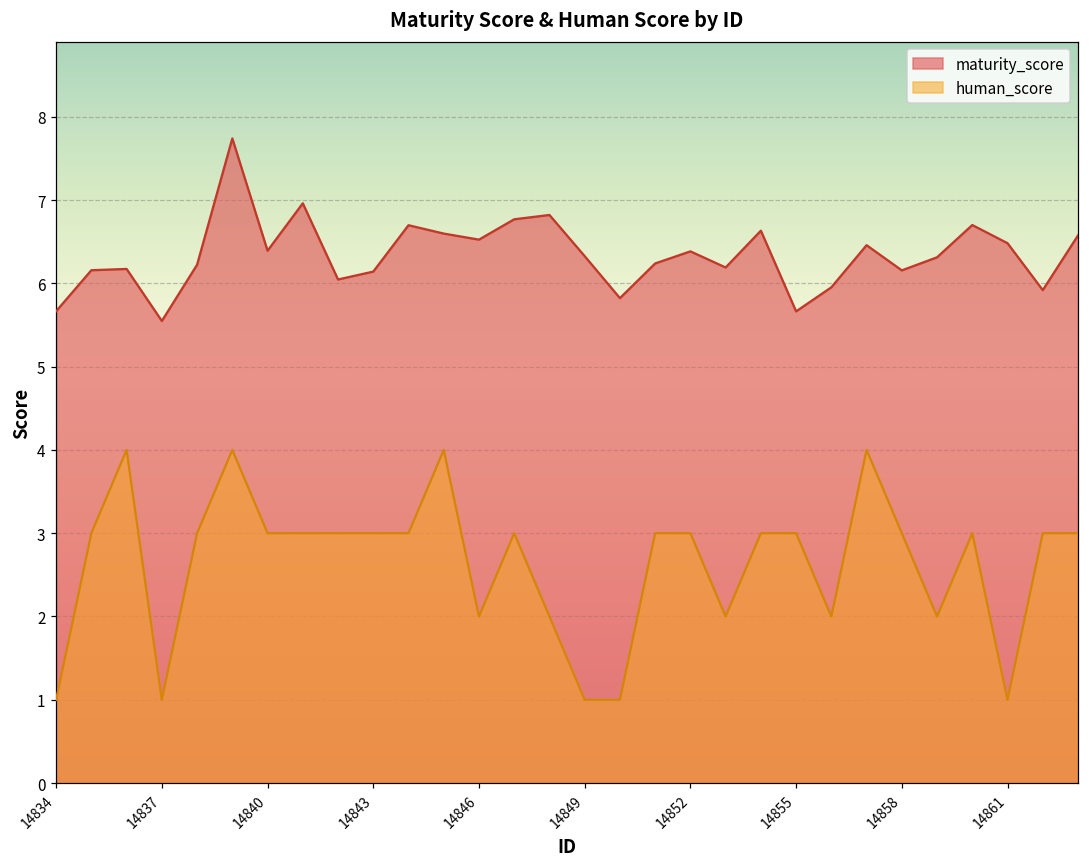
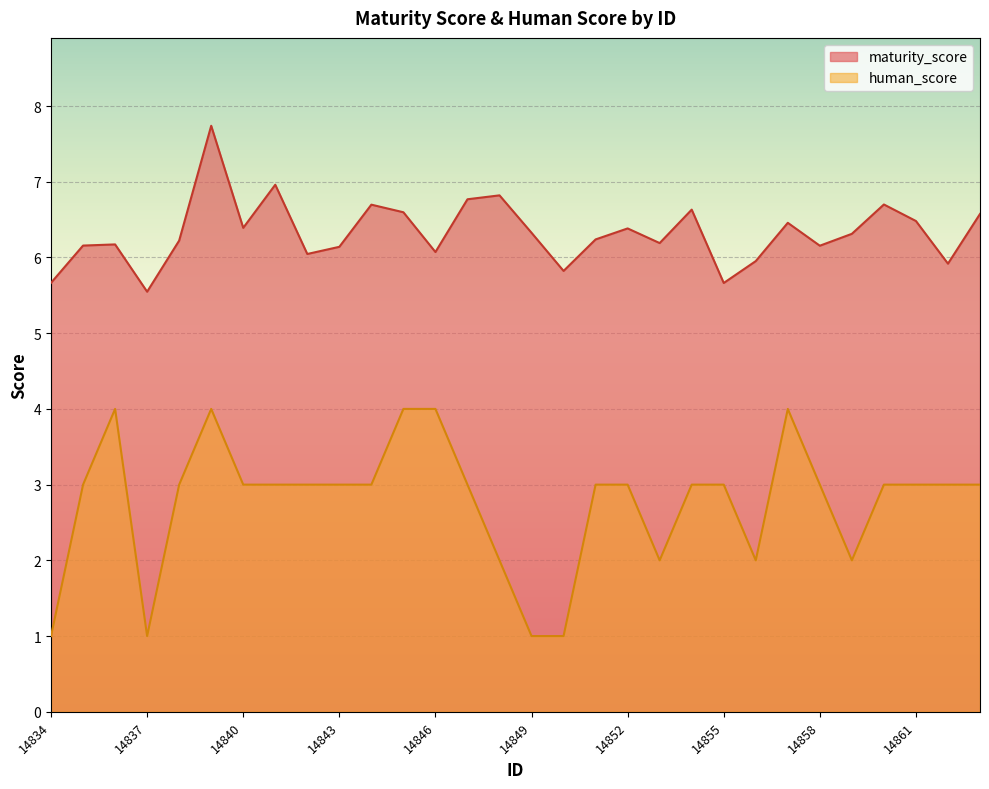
maturity_score, 14846: 6.5 -> 6.1
human_score, 14846: 2 -> 4
human_score, 14861: 1 -> 3
